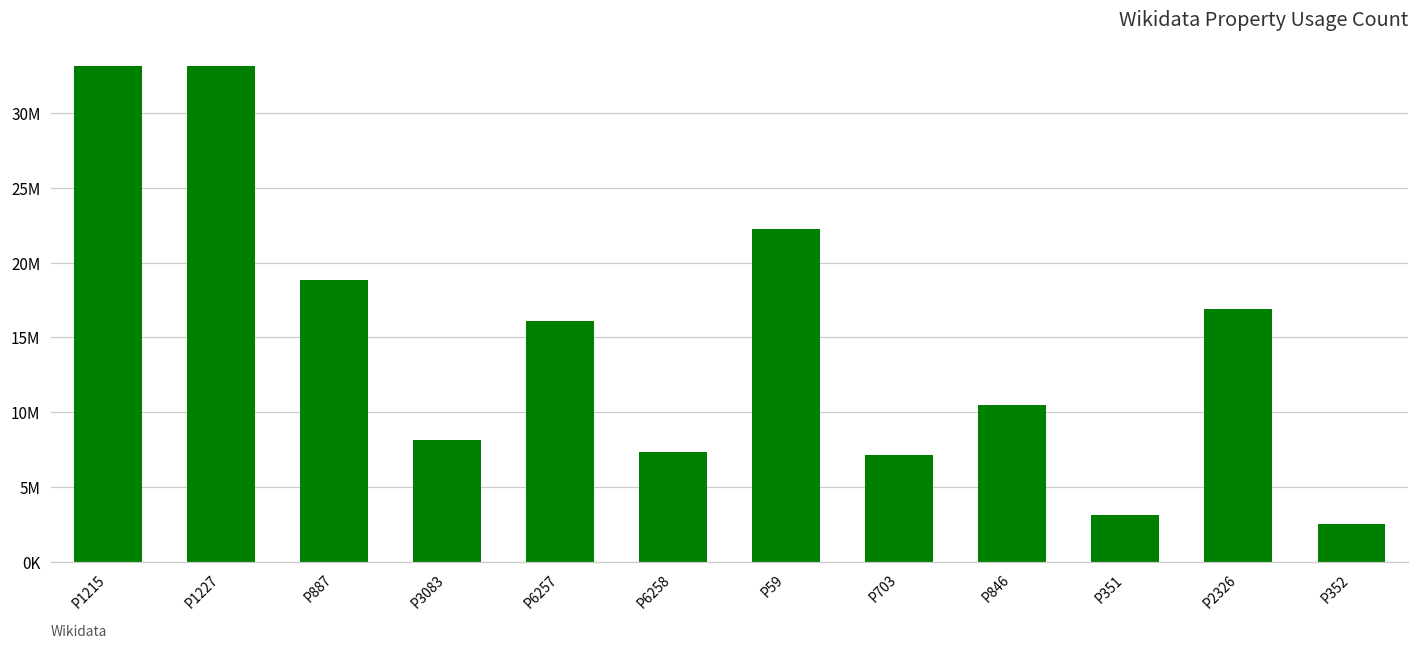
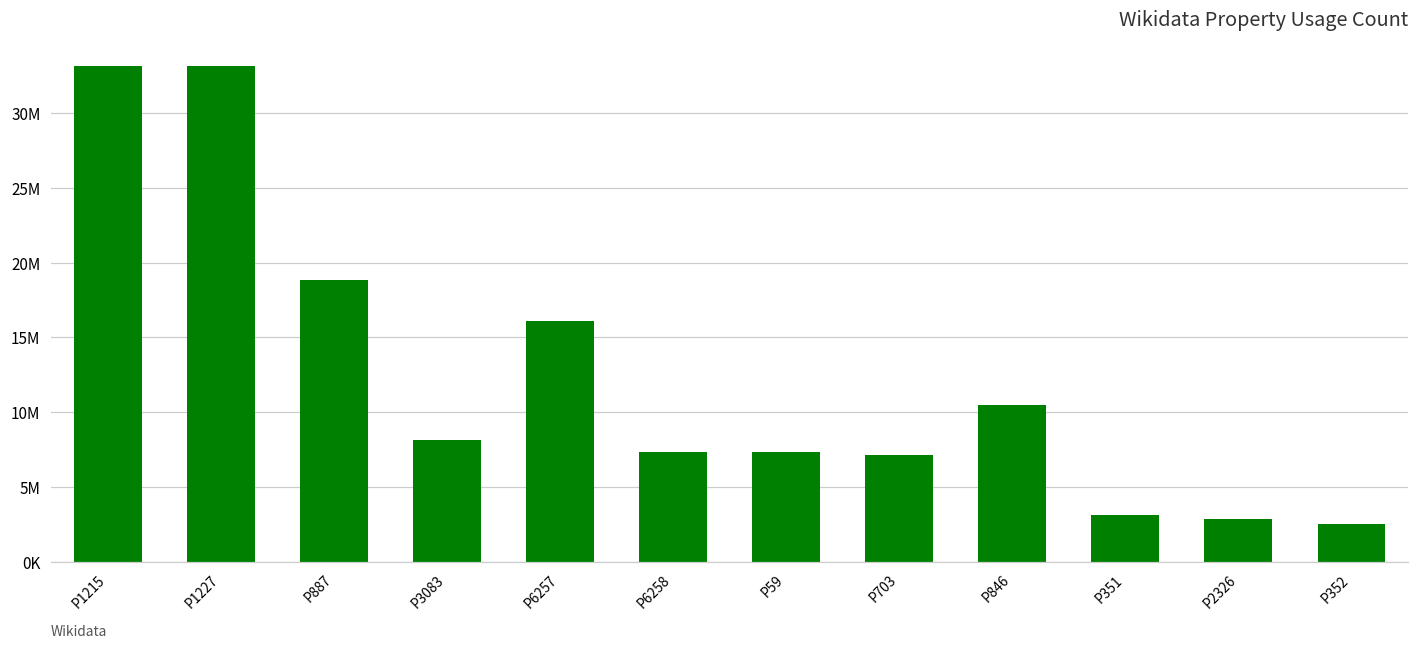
P59: 22300000 -> 7400000
P2326: 16900000 -> 2900000
